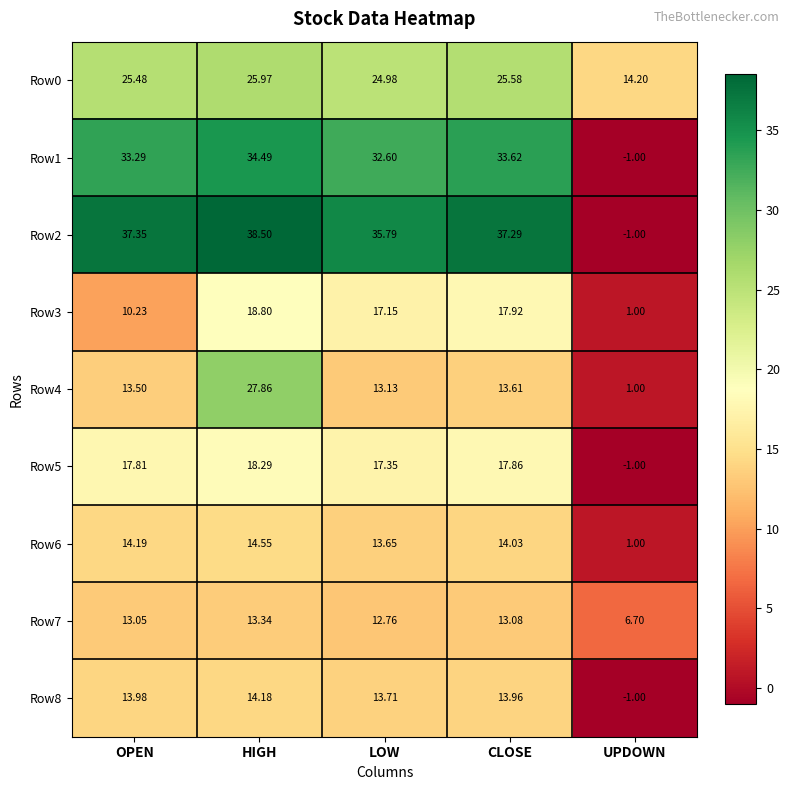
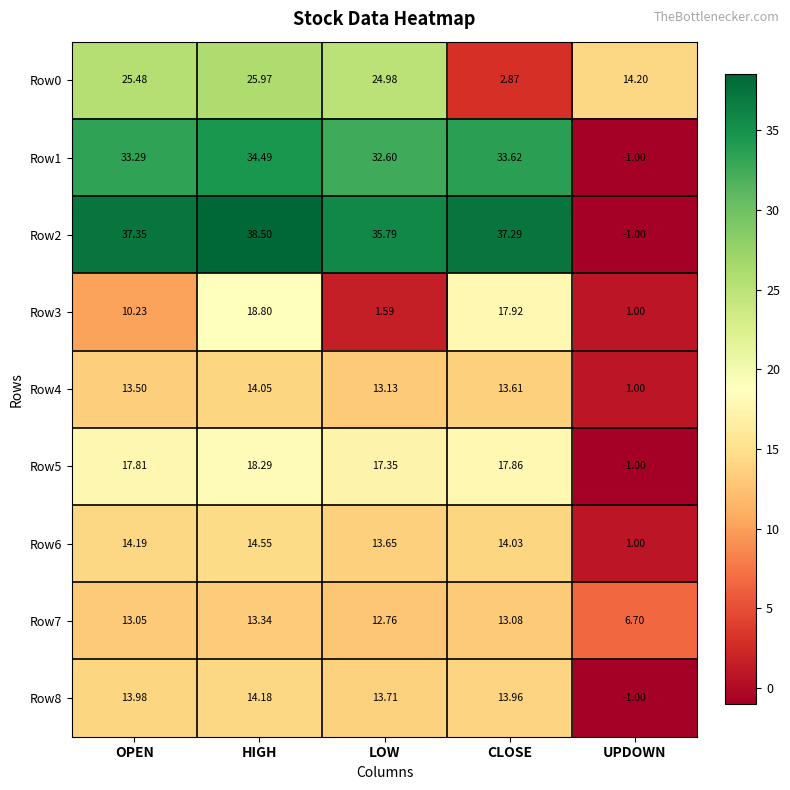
Row0, CLOSE: 25.58 -> 2.87
Row3, LOW: 17.15 -> 1.59
Row4, HIGH: 27.86 -> 14.05
